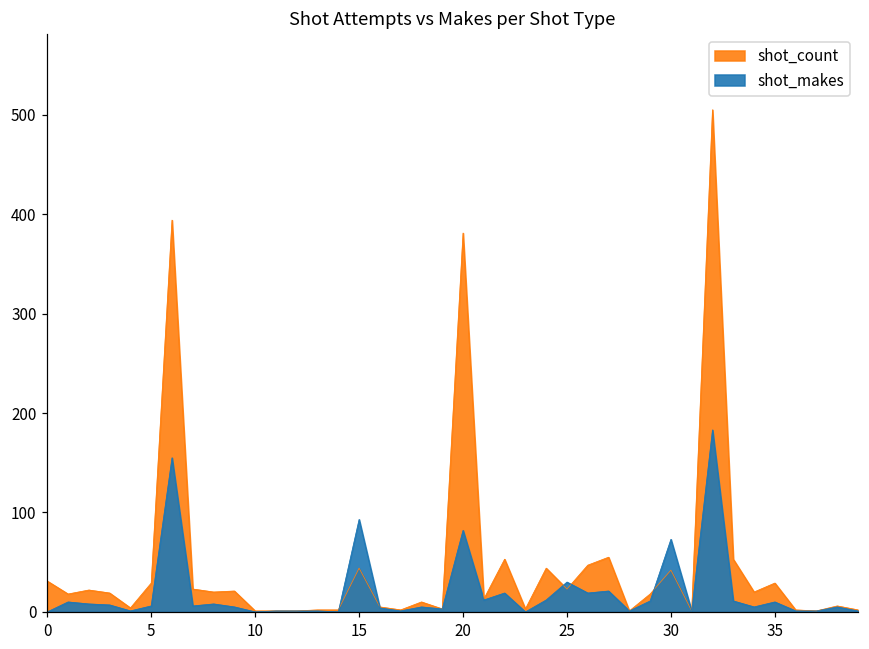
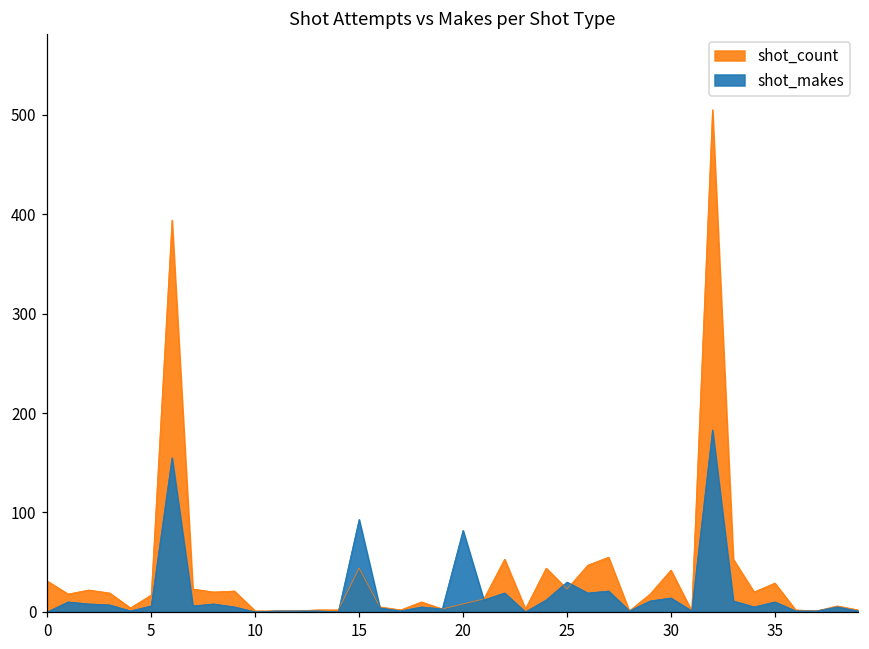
shot_count, 5: 30 -> 20
shot_count, 20: 380 -> 10
shot_makes, 30: 70 -> 10
